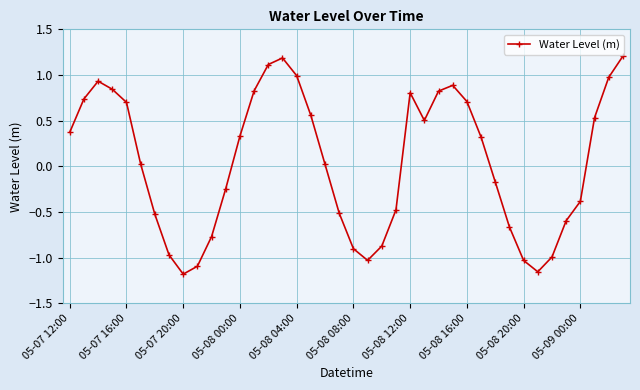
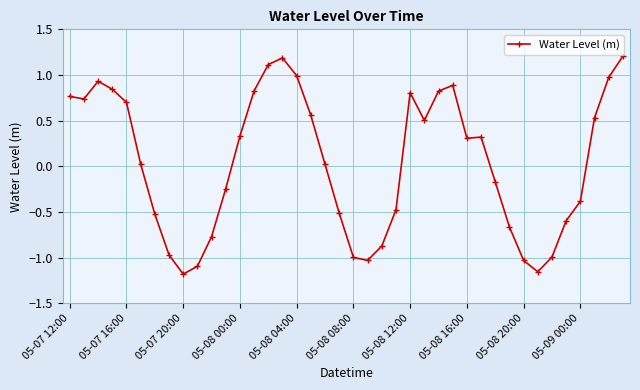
05-07 12:00: 0.4 -> 0.8
05-08 08:00: -0.9 -> -1.0
05-08 16:00: 0.7 -> 0.3
